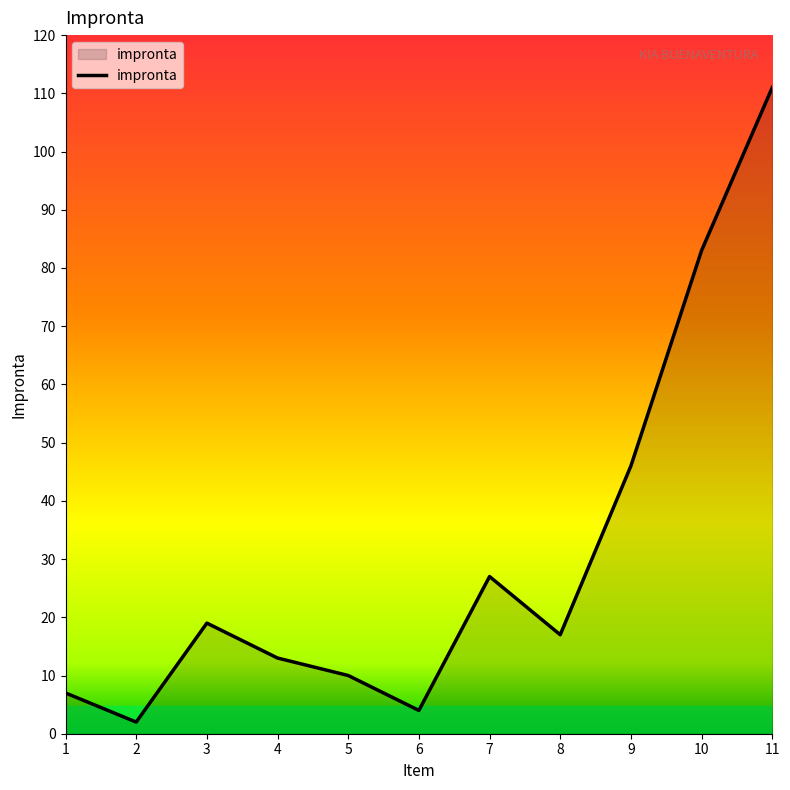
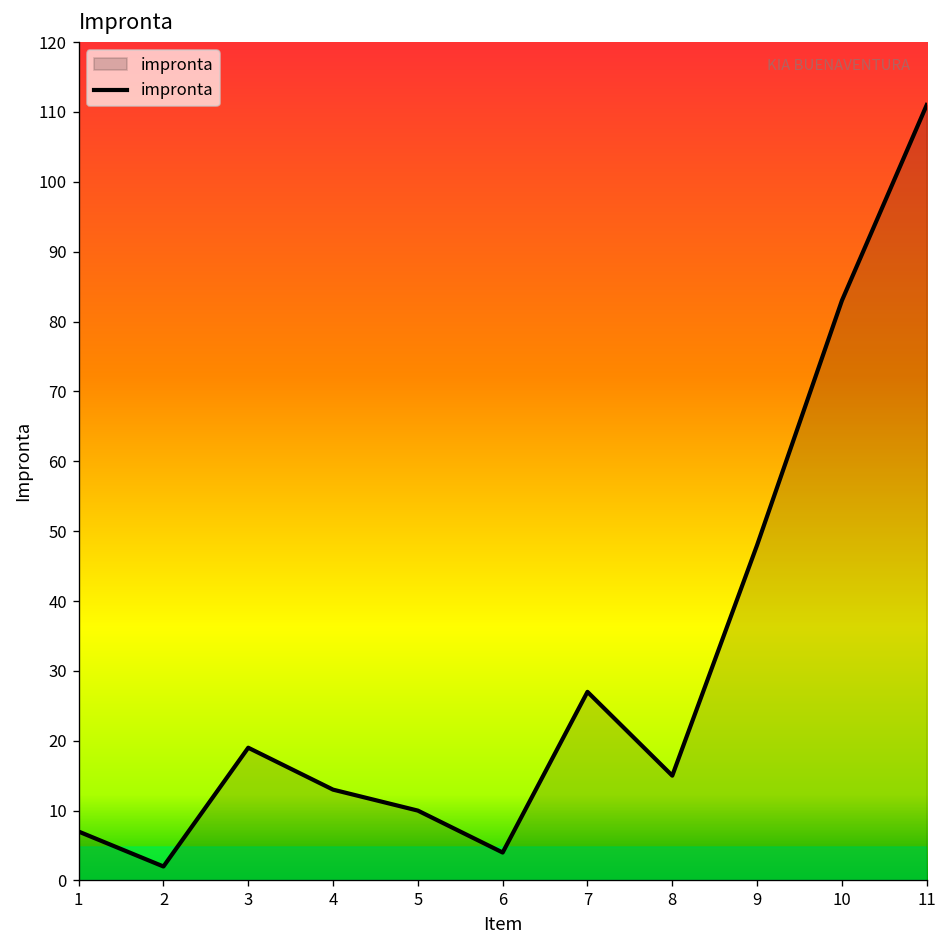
8: 17 -> 15
9: 46 -> 48
